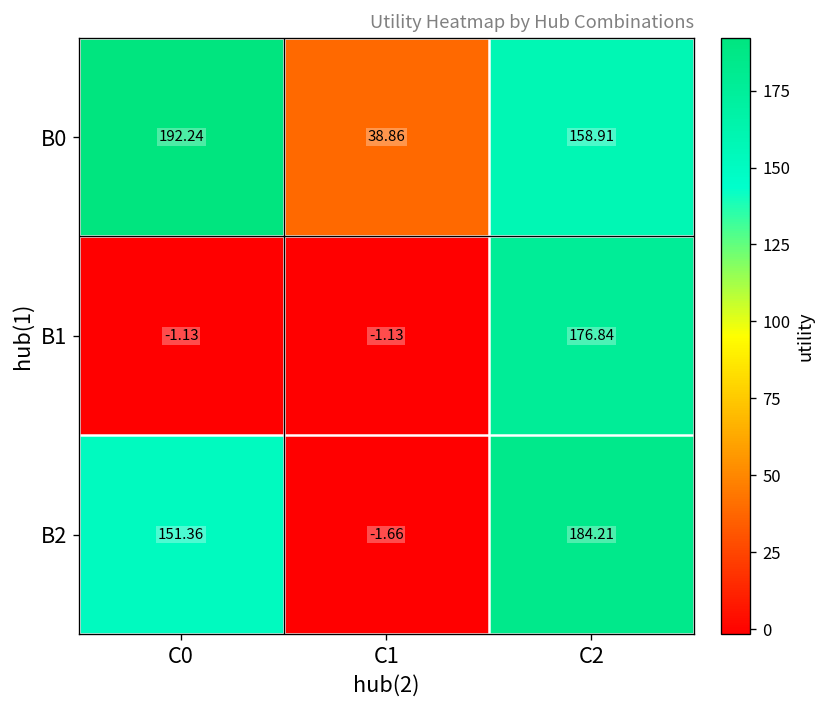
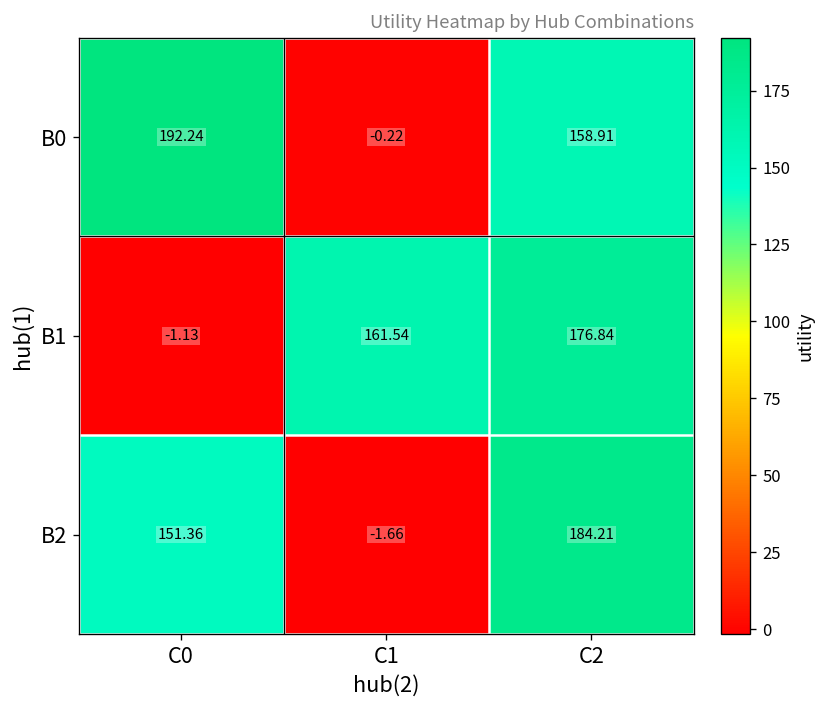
B0, C1: 38.86 -> -0.22
B1, C1: -1.13 -> 161.54
